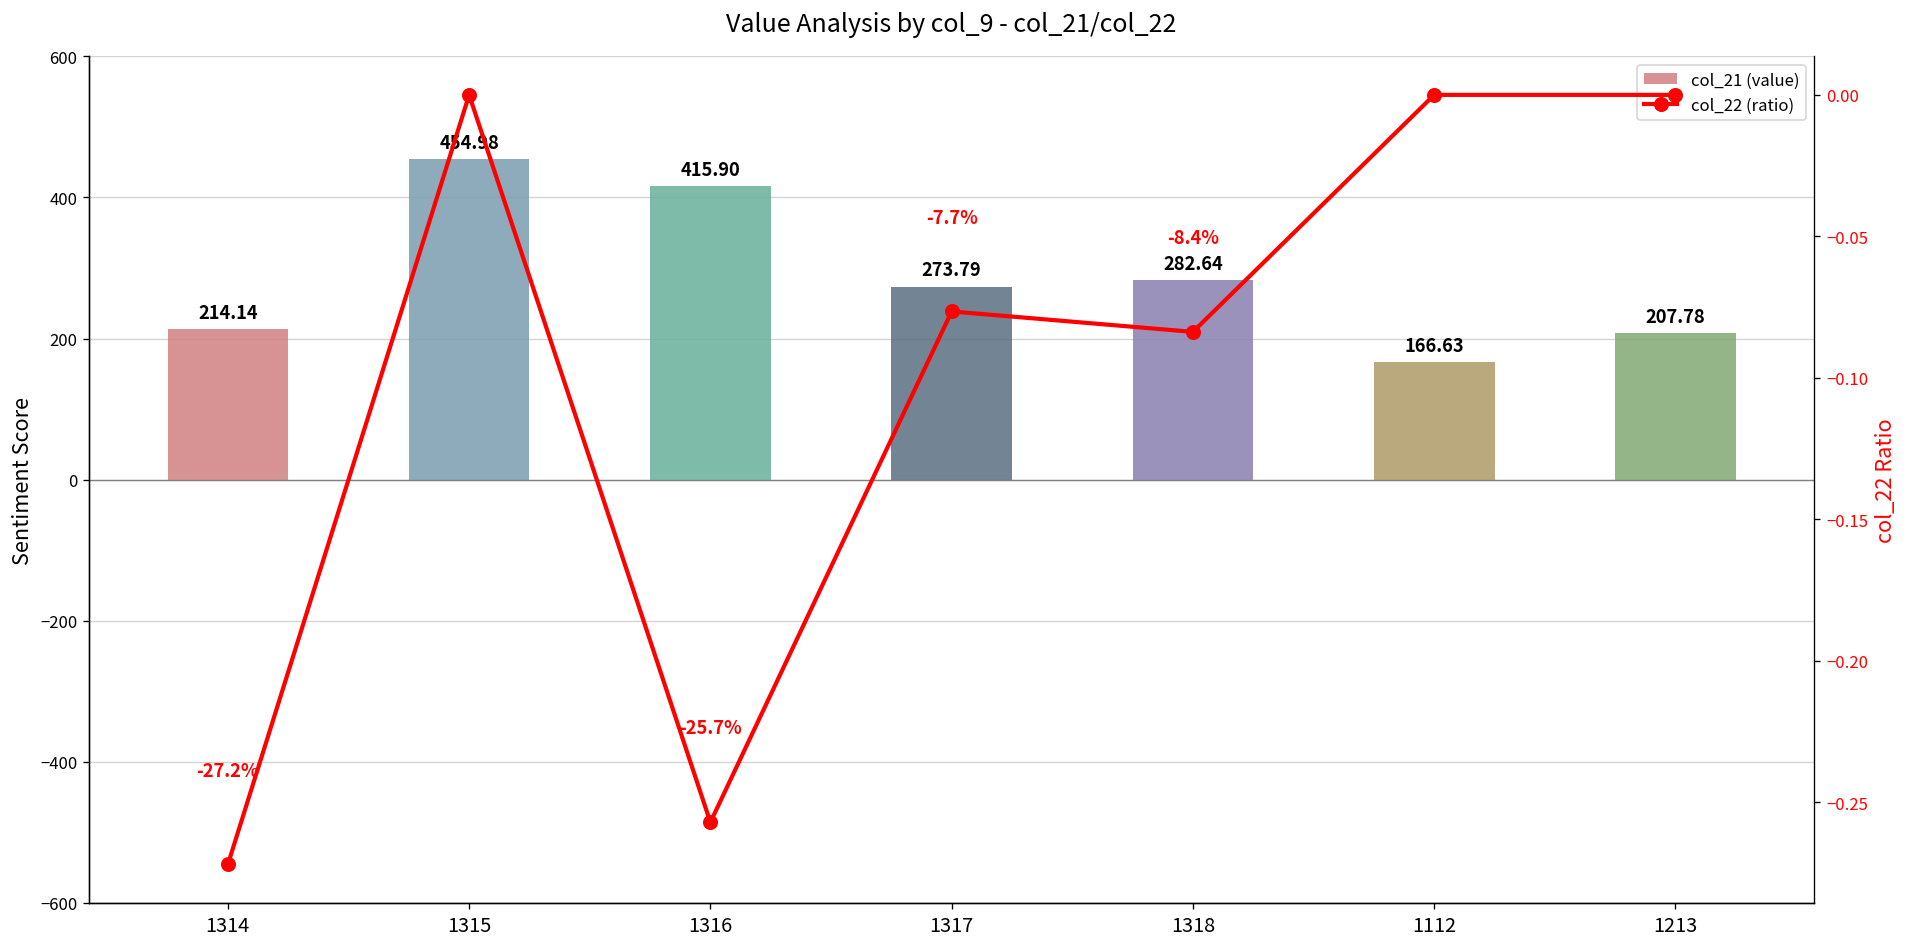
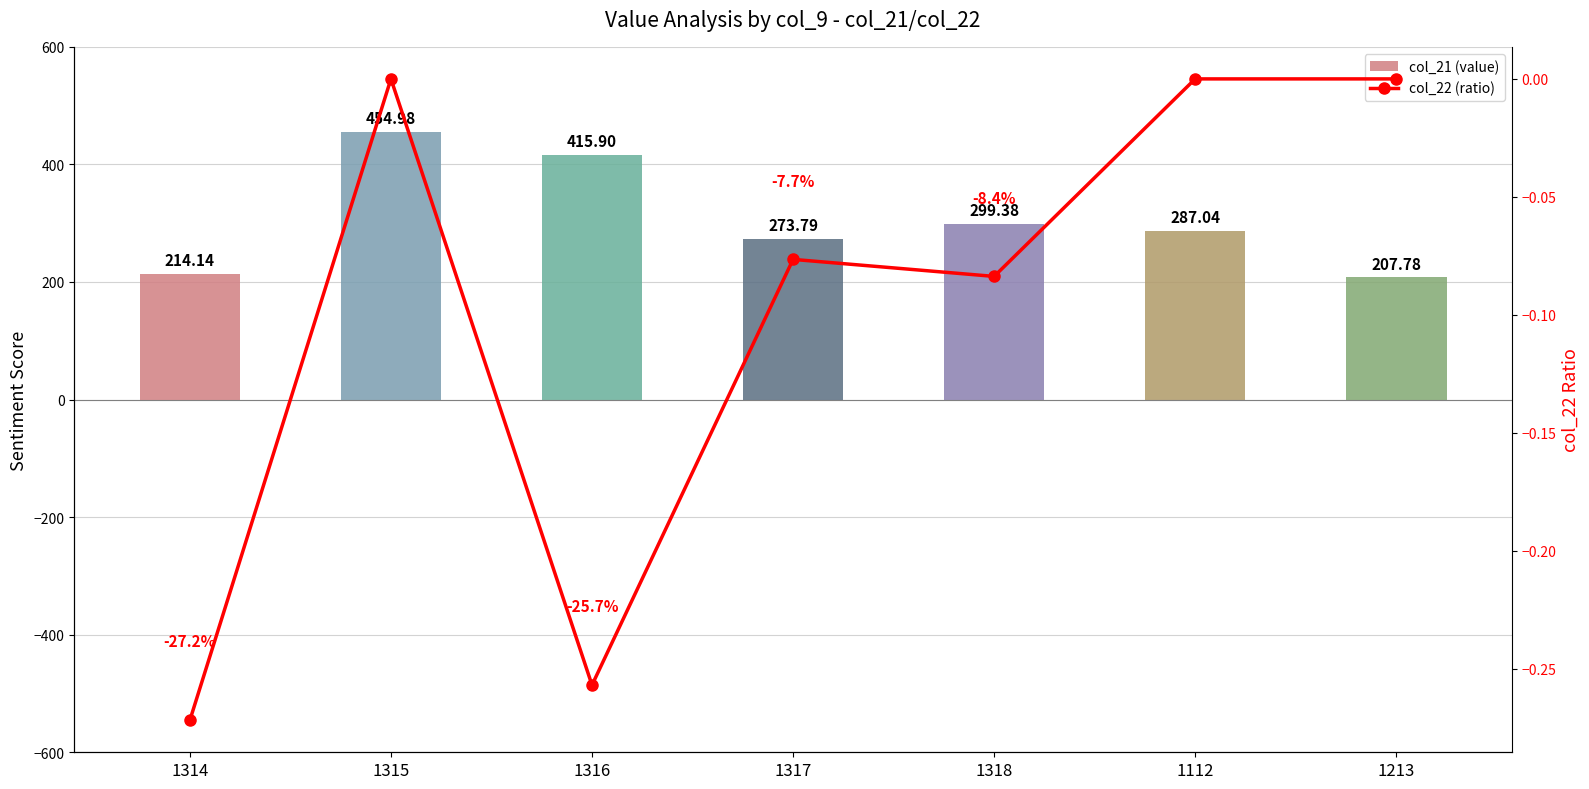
col_21 (value), 1318: 282.64 -> 299.38
col_21 (value), 1112: 166.63 -> 287.04
